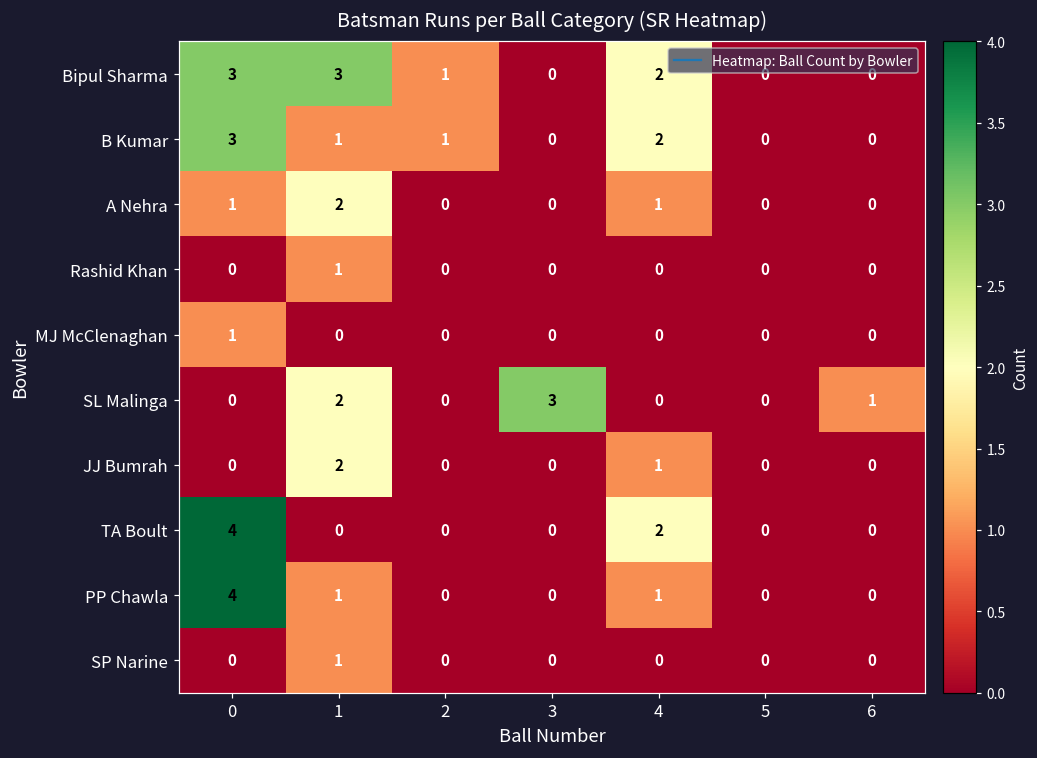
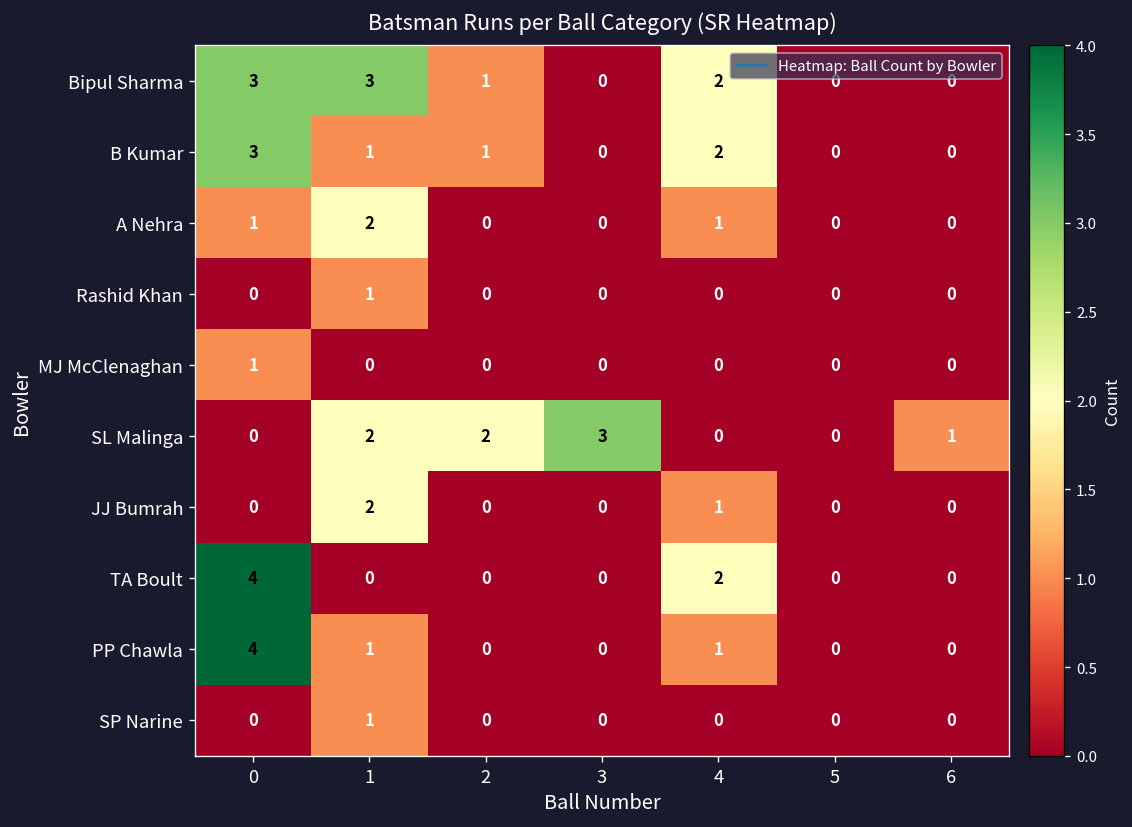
SL Malinga, 2: 0 -> 2
